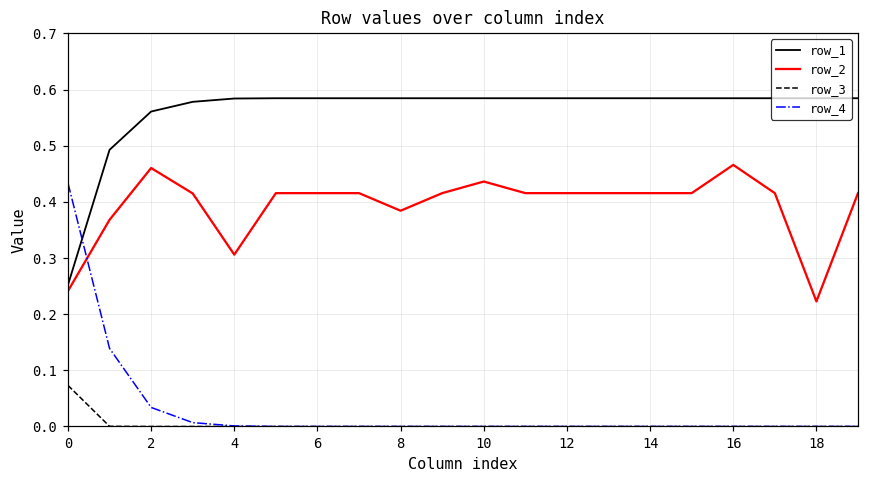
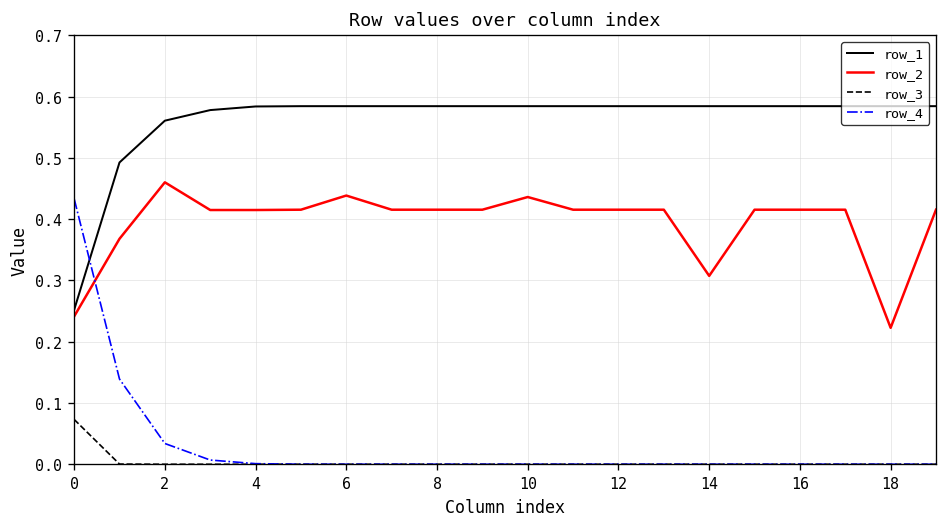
row_2, 4: 0.31 -> 0.42
row_2, 6: 0.42 -> 0.44
row_2, 8: 0.38 -> 0.42
row_2, 14: 0.42 -> 0.31
row_2, 16: 0.47 -> 0.42
